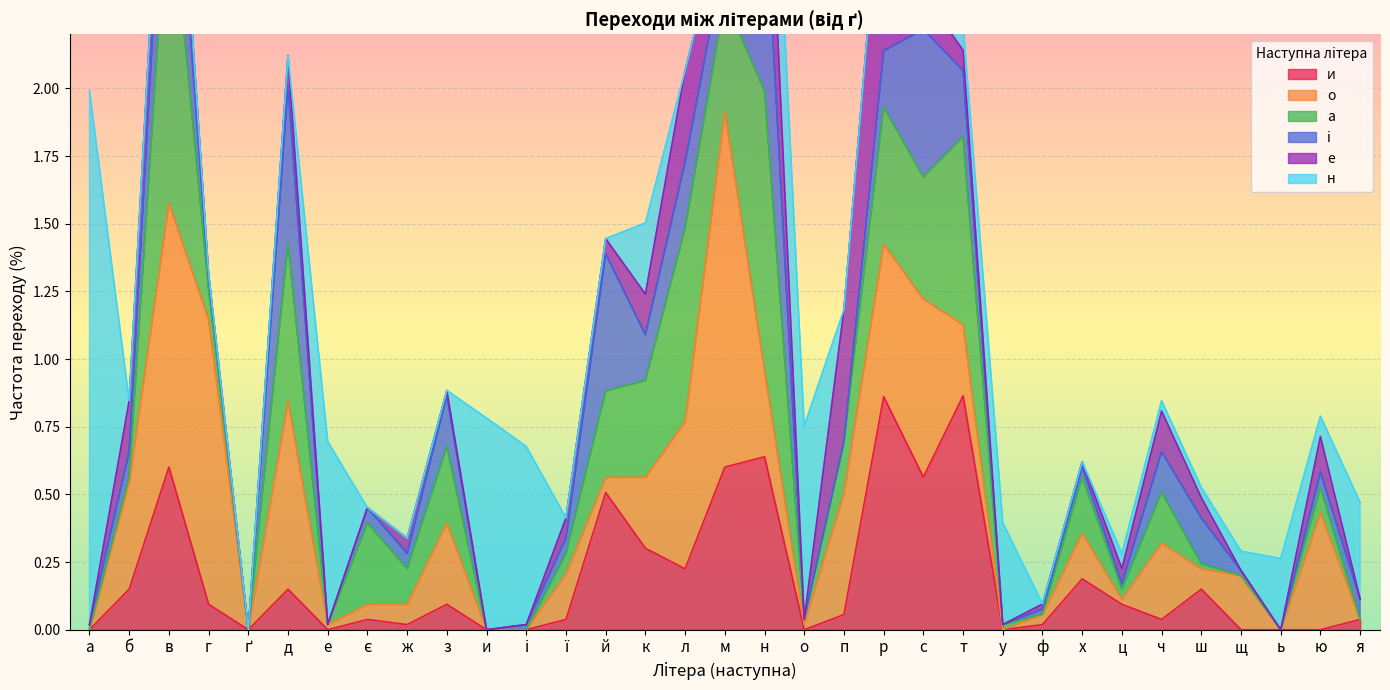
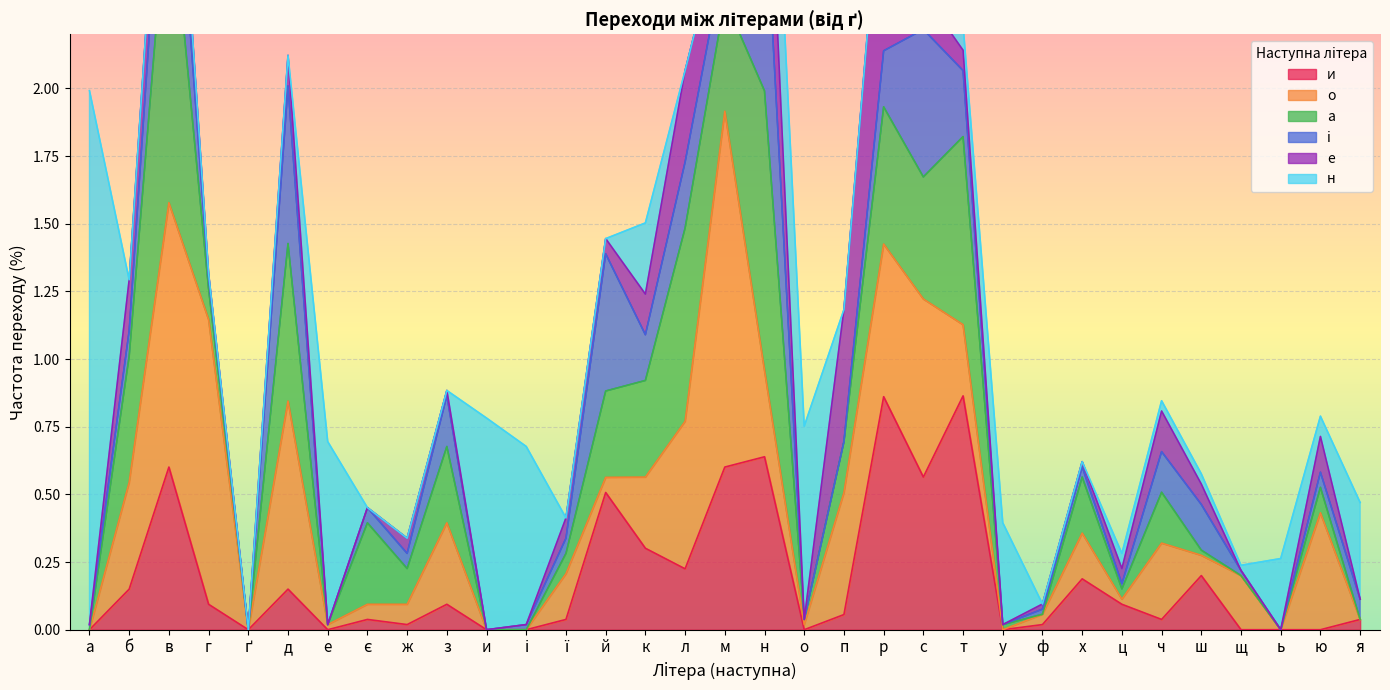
а, б: 0.02 -> 0.47
и, ш: 0.15 -> 0.20
н, щ: 0.07 -> 0.02
